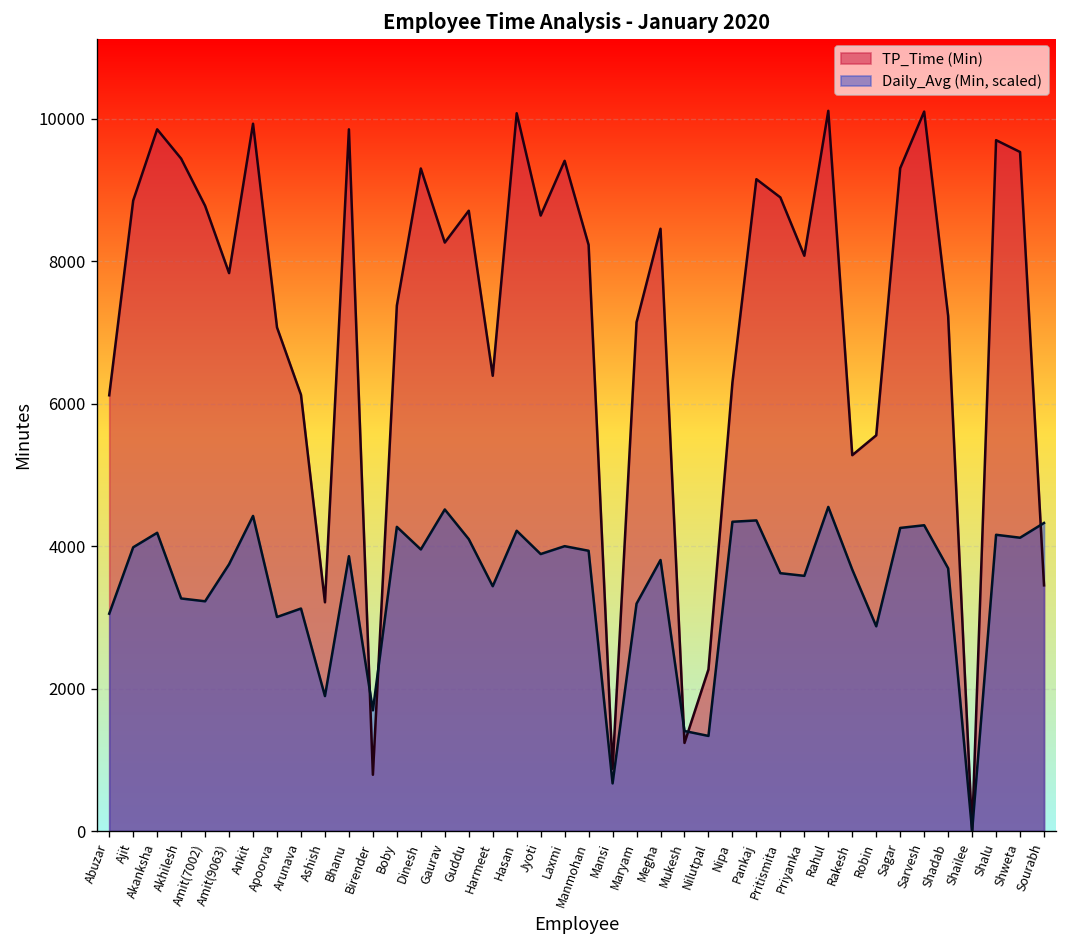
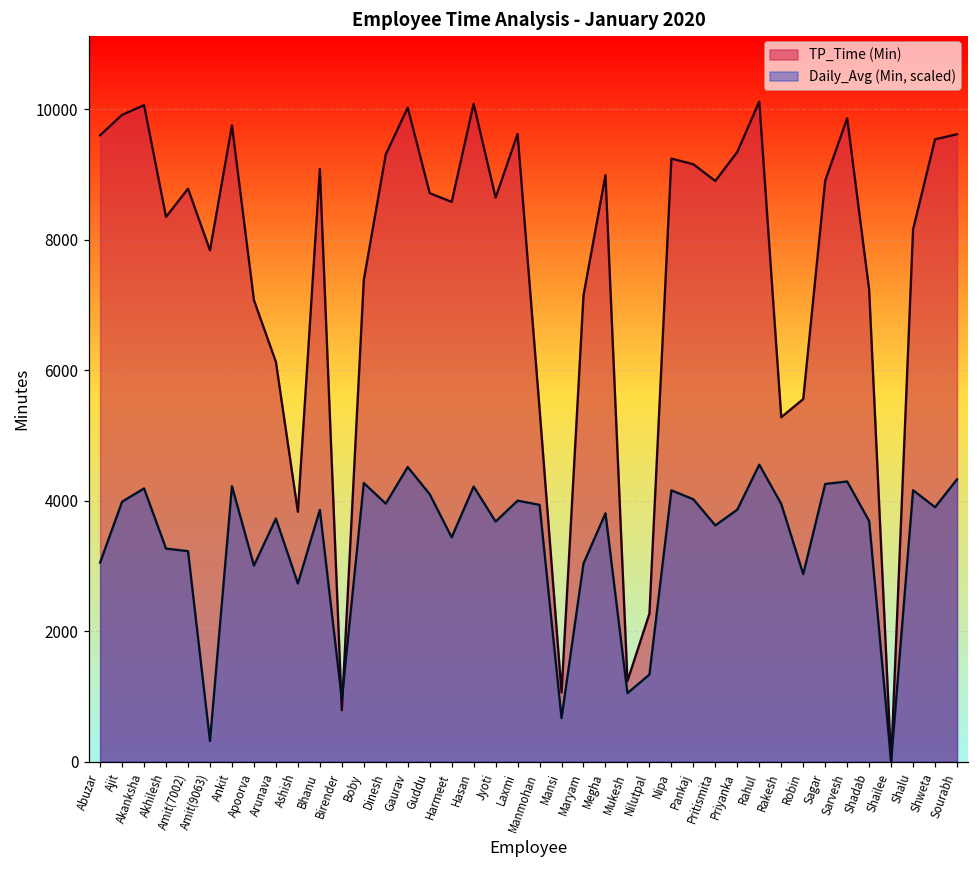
TP_Time (Min), Abuzar: 6100 -> 9600
TP_Time (Min), Ajit: 8900 -> 9900
TP_Time (Min), Akanksha: 9900 -> 10100
TP_Time (Min), Akhilesh: 9400 -> 8300
Daily_Avg (Min, scaled), Amit(9063): 3700 -> 300
TP_Time (Min), Ankit: 9900 -> 9700
Daily_Avg (Min, scaled), Ankit: 4400 -> 4200
Daily_Avg (Min, scaled), Arunava: 3100 -> 3700
TP_Time (Min), Ashish: 3200 -> 3800
Daily_Avg (Min, scaled), Ashish: 1900 -> 2700
TP_Time (Min), Bhanu: 9900 -> 9100
Daily_Avg (Min, scaled), Birender: 1700 -> 1000
TP_Time (Min), Gaurav: 8300 -> 10000
TP_Time (Min), Harmeet: 6400 -> 8600
Daily_Avg (Min, scaled), Jyoti: 3900 -> 3700
TP_Time (Min), Laxmi: 9400 -> 9600
TP_Time (Min), Manmohan: 8200 -> 5400
TP_Time (Min), Mansi: 900 -> 1100
Daily_Avg (Min, scaled), Maryam: 3200 -> 3000
TP_Time (Min), Megha: 8500 -> 9000
Daily_Avg (Min, scaled), Mukesh: 1400 -> 1100
TP_Time (Min), Nipa: 6300 -> 9200
Daily_Avg (Min, scaled), Nipa: 4300 -> 4200
Daily_Avg (Min, scaled), Pankaj: 4400 -> 4000
TP_Time (Min), Priyanka: 8100 -> 9300
Daily_Avg (Min, scaled), Priyanka: 3600 -> 3900
Daily_Avg (Min, scaled), Rakesh: 3700 -> 4000
TP_Time (Min), Sagar: 9300 -> 8900
TP_Time (Min), Sarvesh: 10100 -> 9900
TP_Time (Min), Shalu: 9700 -> 8200
Daily_Avg (Min, scaled), Shweta: 4100 -> 3900
TP_Time (Min), Sourabh: 3500 -> 9600
